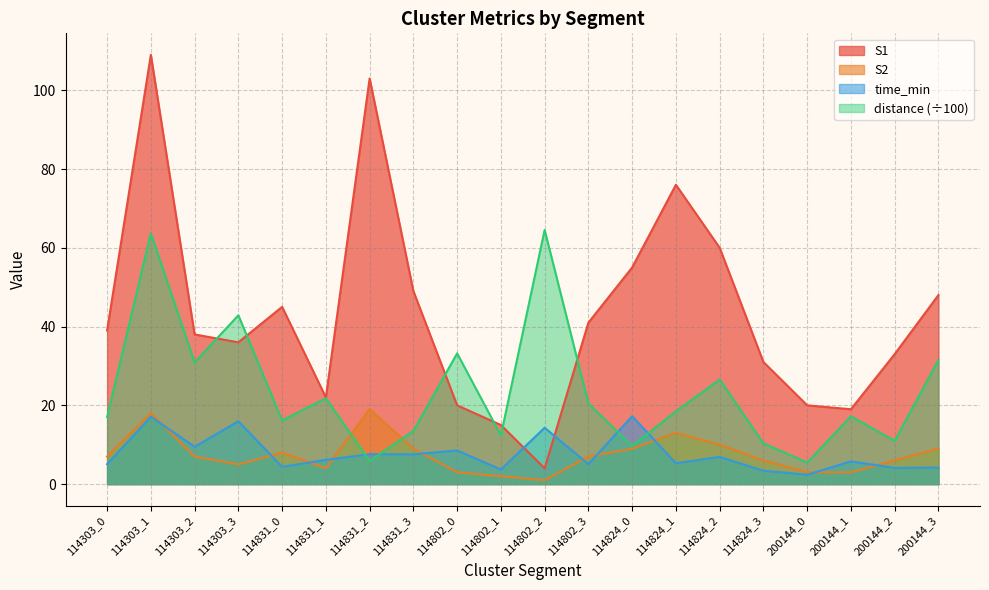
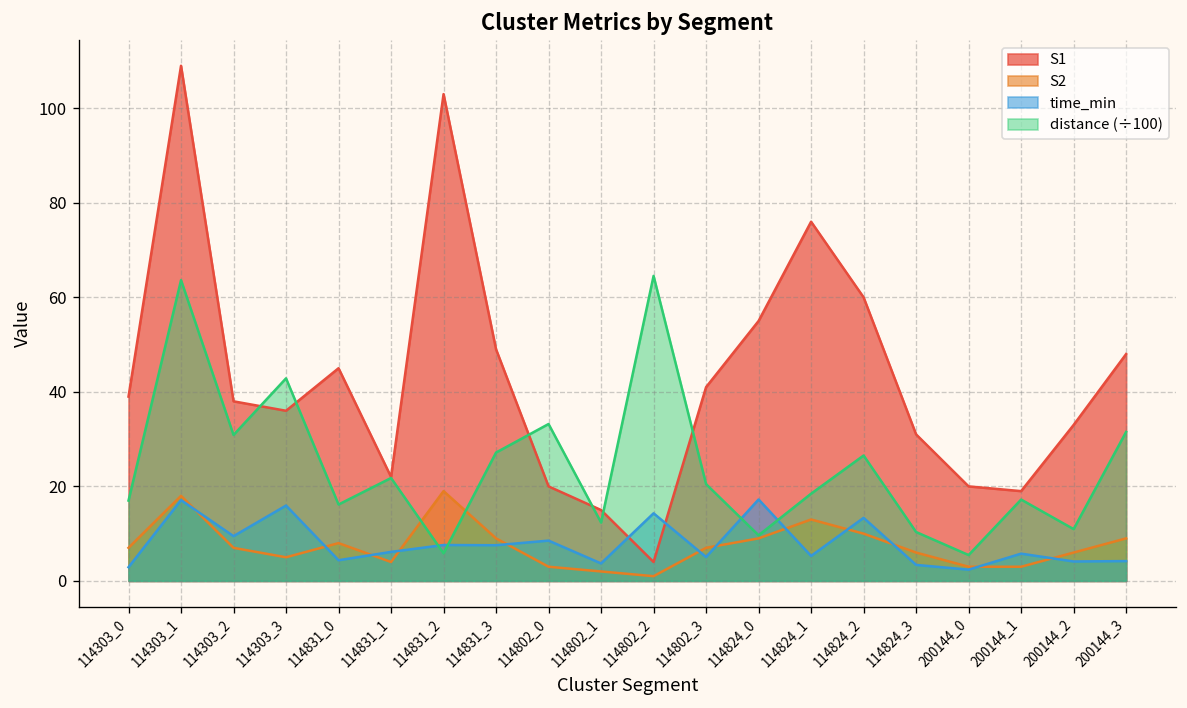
time_min, 114303_0: 5 -> 3
distance (÷100), 114831_3: 13 -> 27
time_min, 114824_2: 7 -> 13
